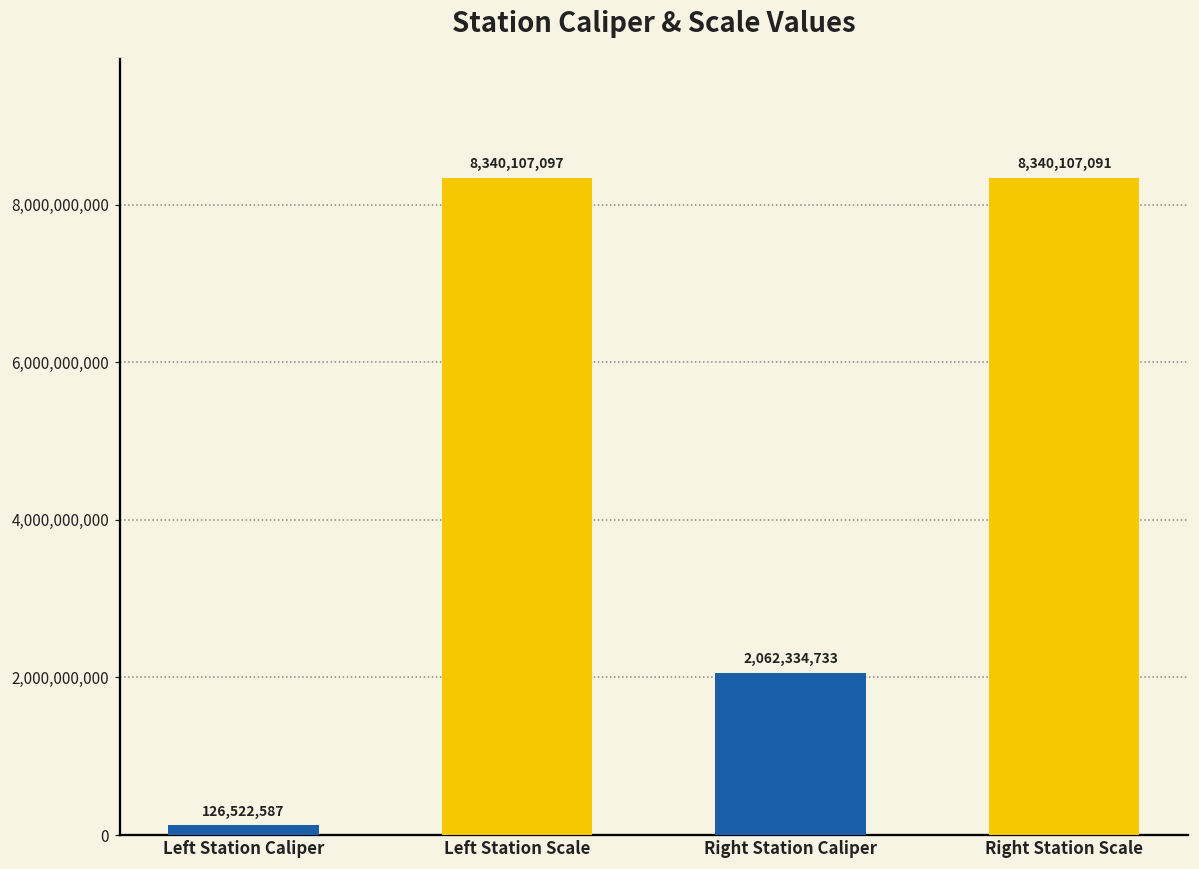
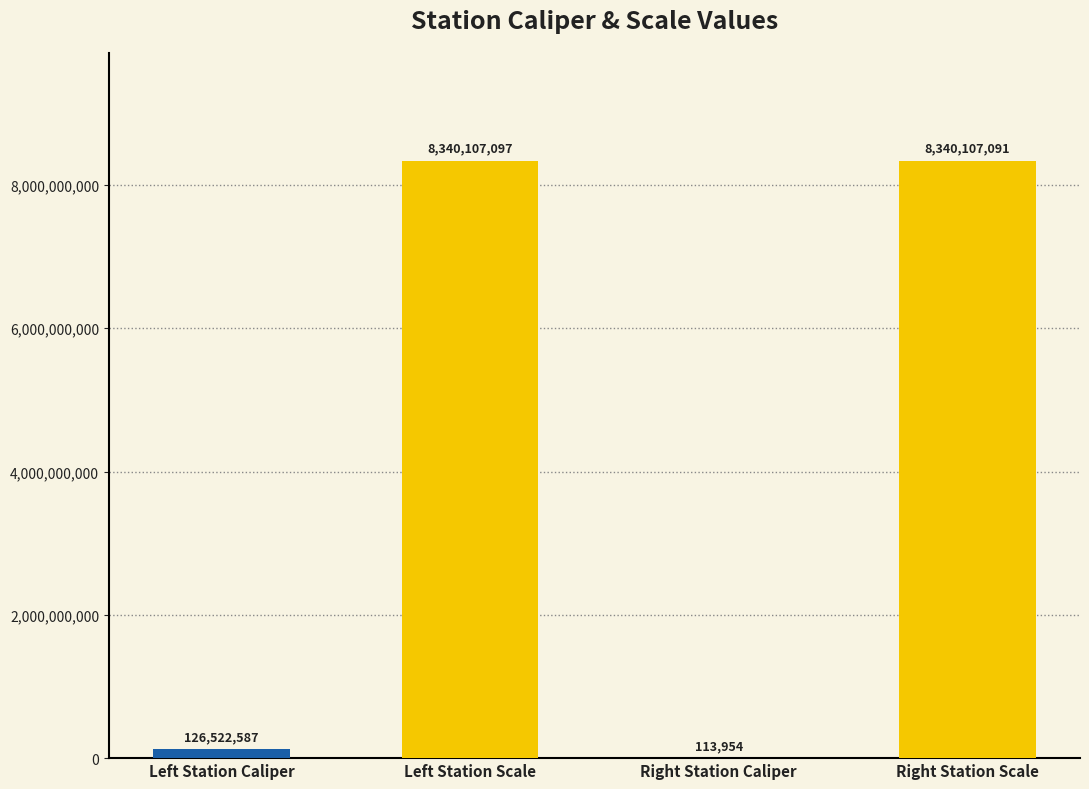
Right Station Caliper: 2,062,334,733 -> 113,954
